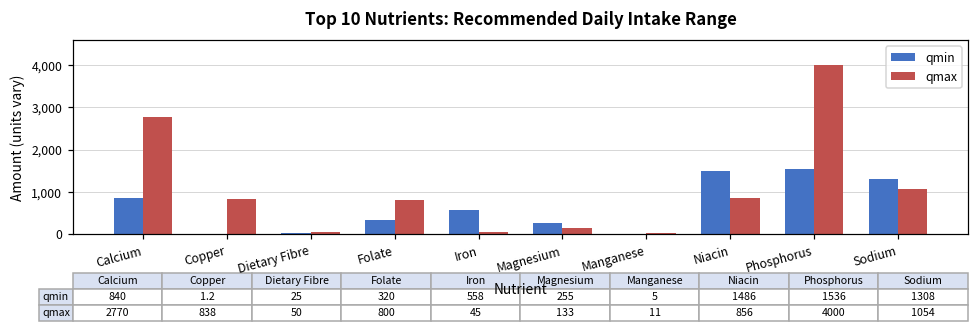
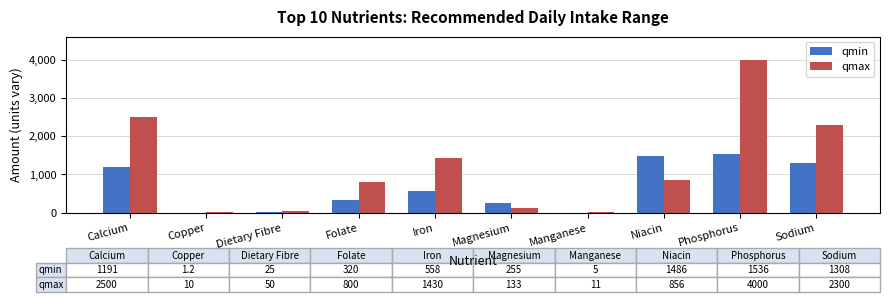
qmin, Calcium: 840 -> 1191
qmax, Calcium: 2770 -> 2500
qmax, Copper: 838 -> 10
qmax, Iron: 45 -> 1430
qmax, Sodium: 1054 -> 2300
